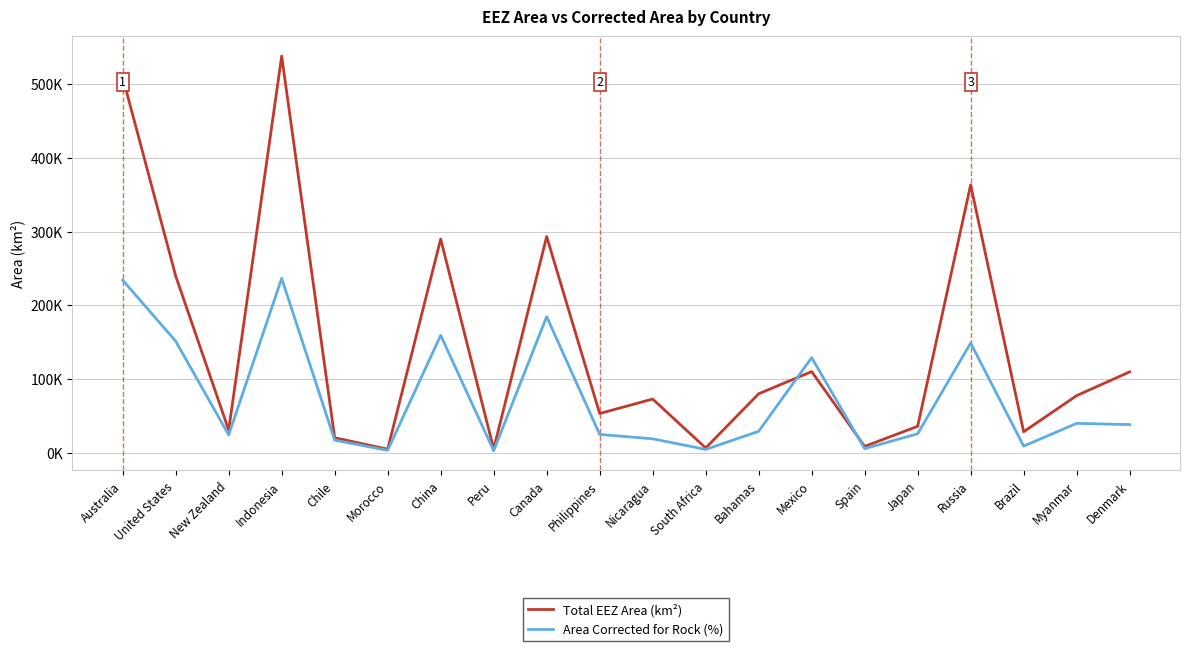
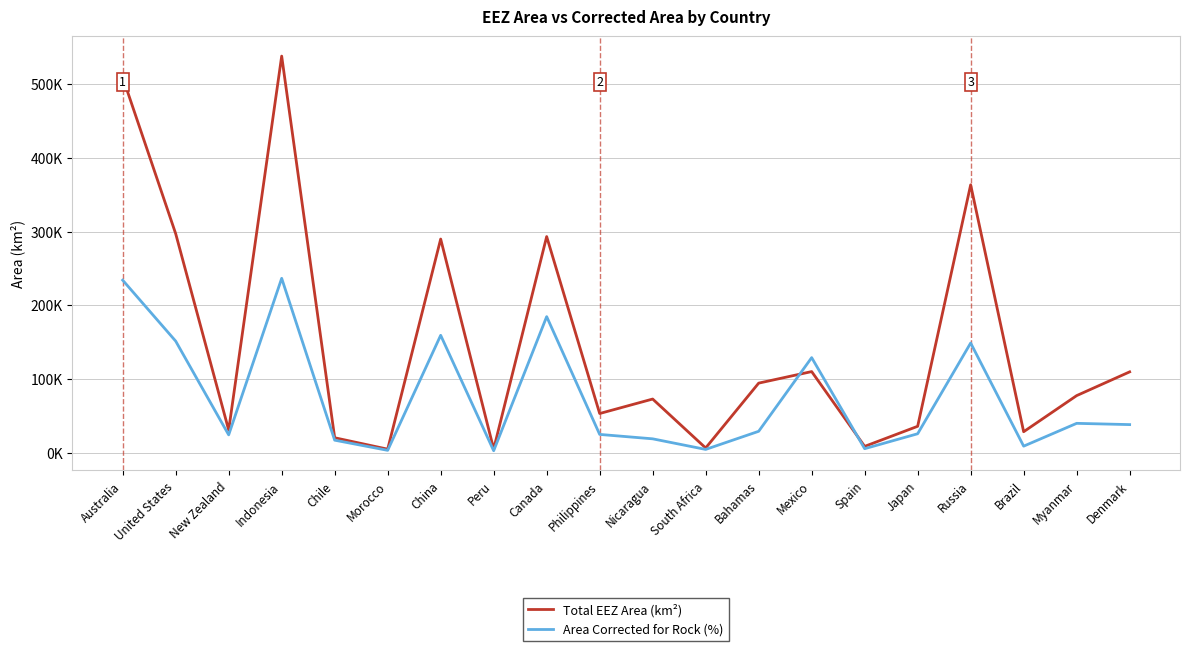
Total EEZ Area (km²), United States: 240000 -> 300000
Total EEZ Area (km²), Bahamas: 80000 -> 90000
